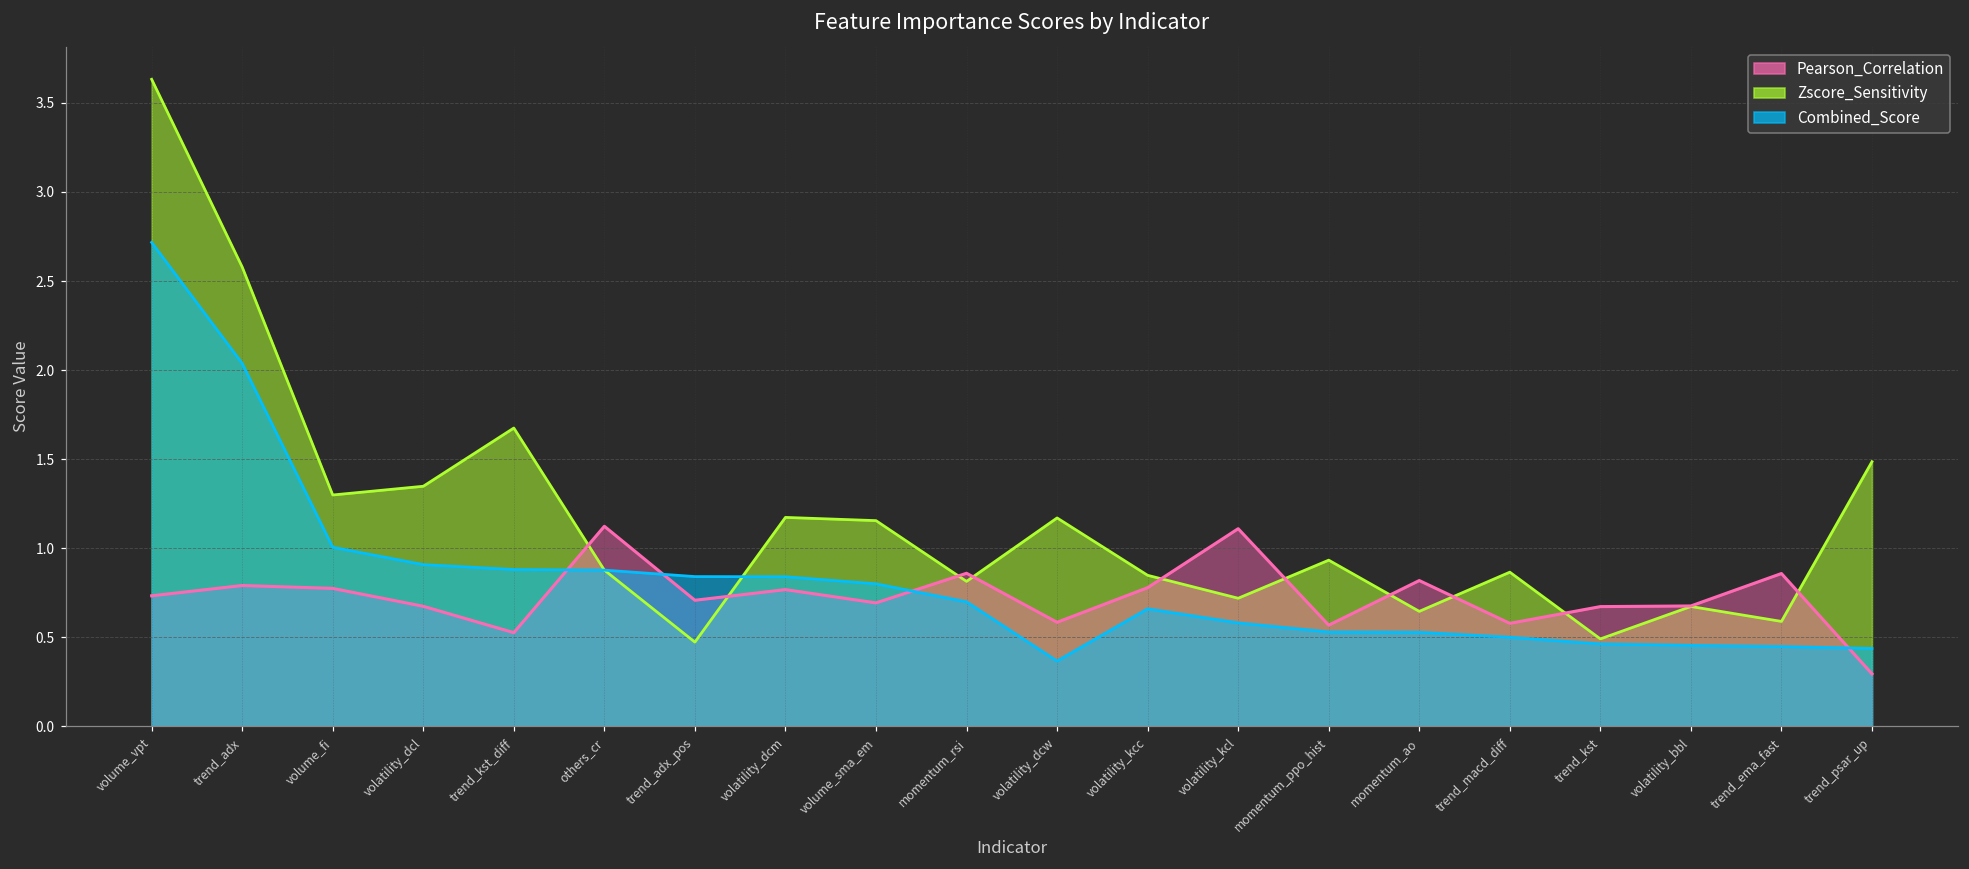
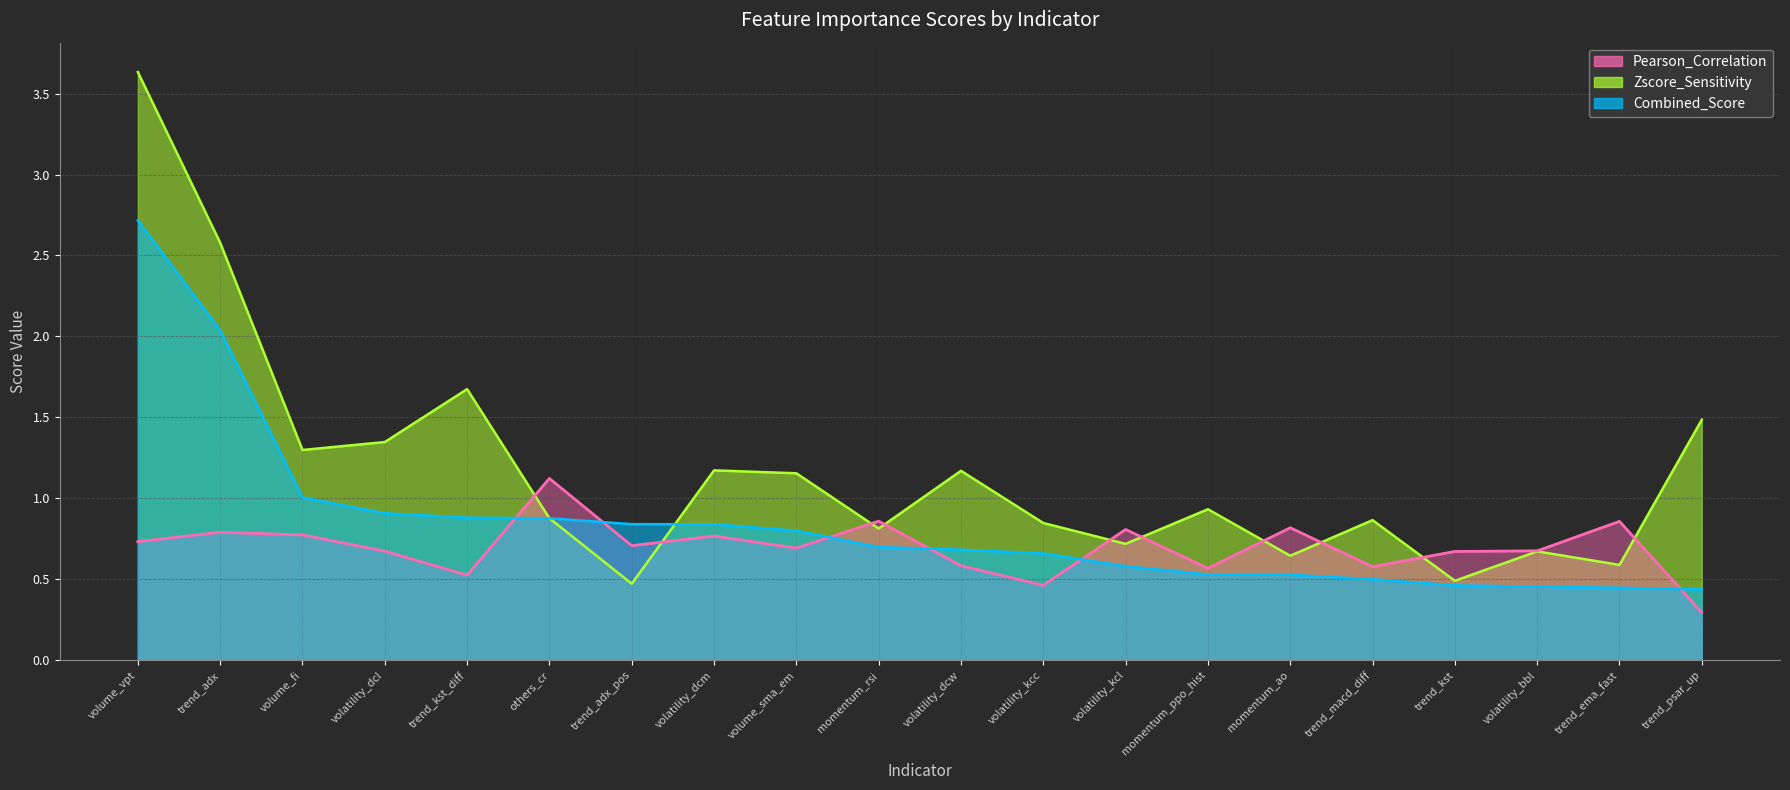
Combined_Score, volatility_dcw: 0.37 -> 0.68
Pearson_Correlation, volatility_kcc: 0.78 -> 0.46
Pearson_Correlation, volatility_kcl: 1.11 -> 0.81
